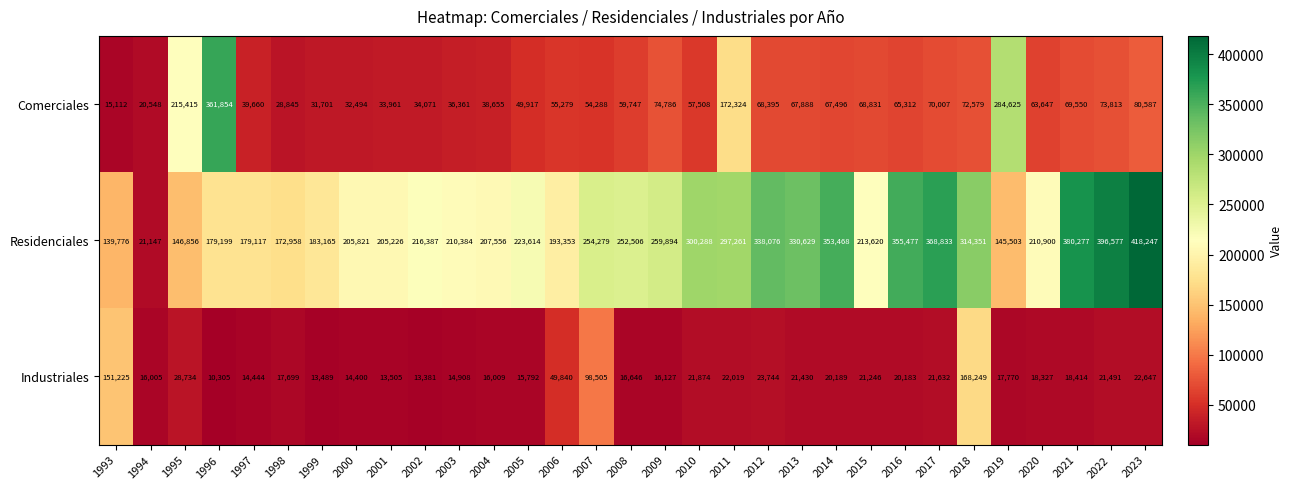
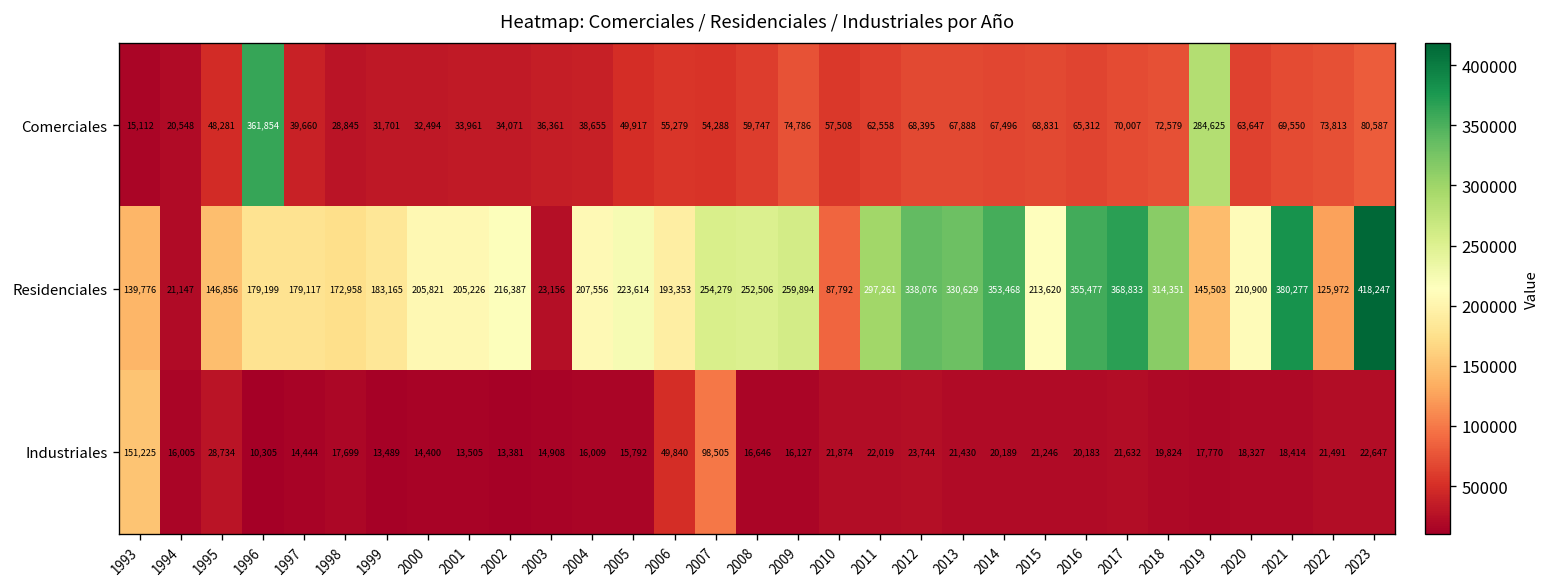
Comerciales, 1995: 215,415 -> 48,281
Comerciales, 2011: 172,324 -> 62,558
Residenciales, 2003: 210,384 -> 23,156
Residenciales, 2010: 300,288 -> 87,792
Residenciales, 2022: 396,577 -> 125,972
Industriales, 2018: 168,249 -> 19,824
